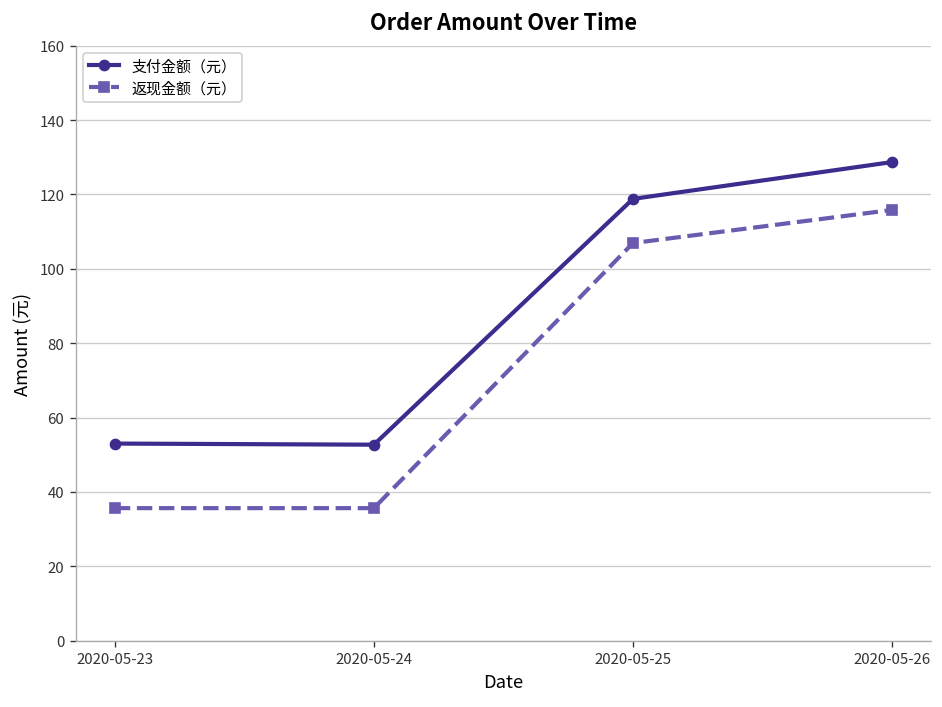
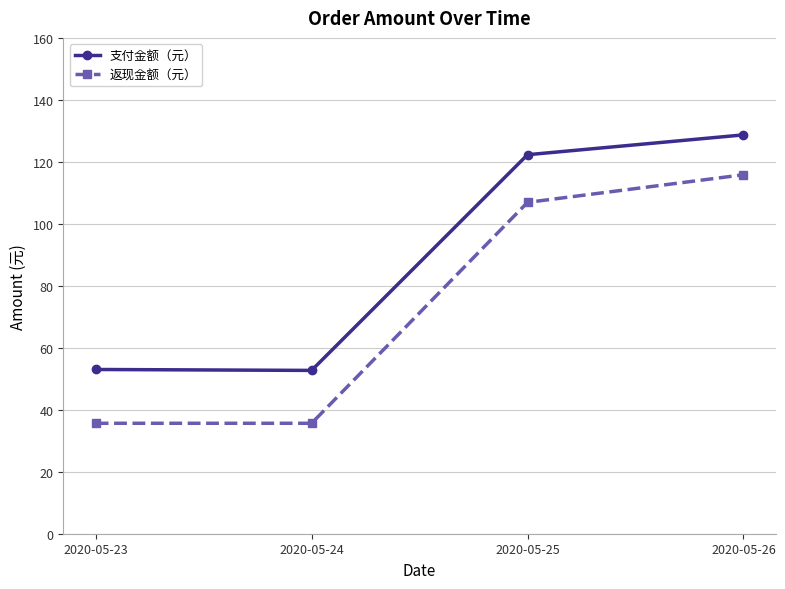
支付金额（元）, 2020-05-25: 119 -> 122
